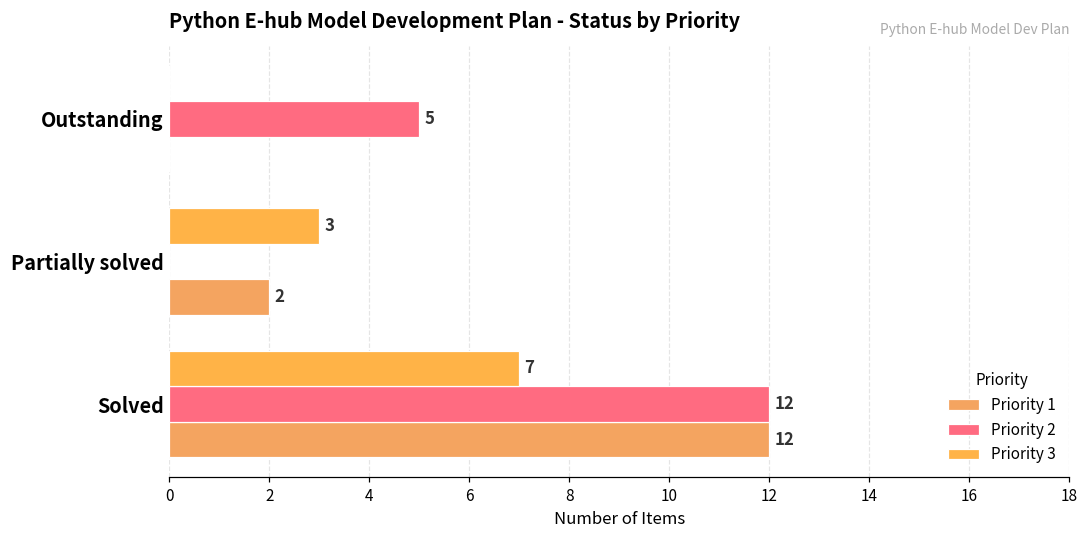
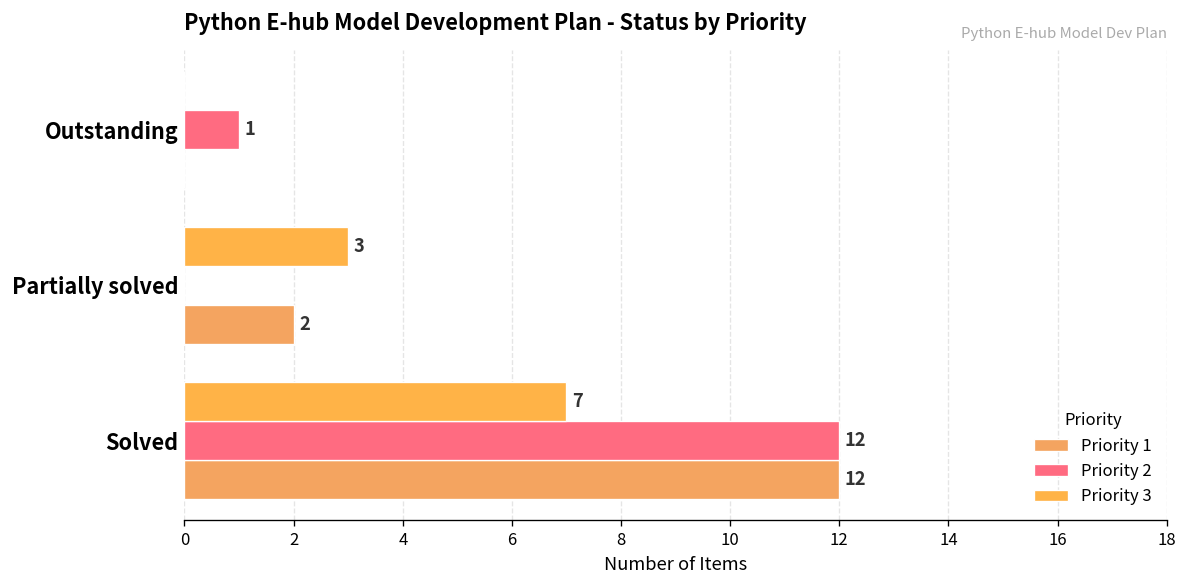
Priority 2, Outstanding: 5 -> 1
